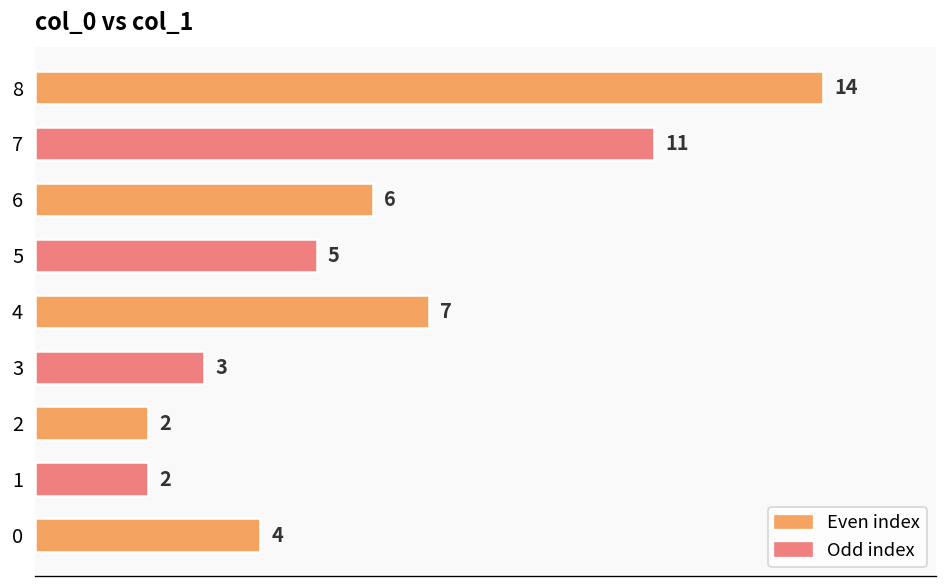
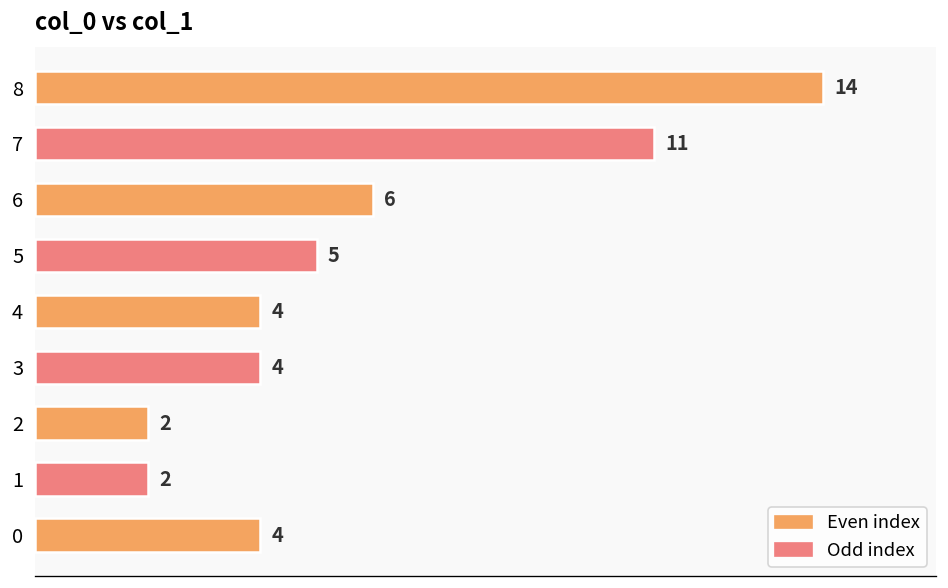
4: 7 -> 4
3: 3 -> 4
